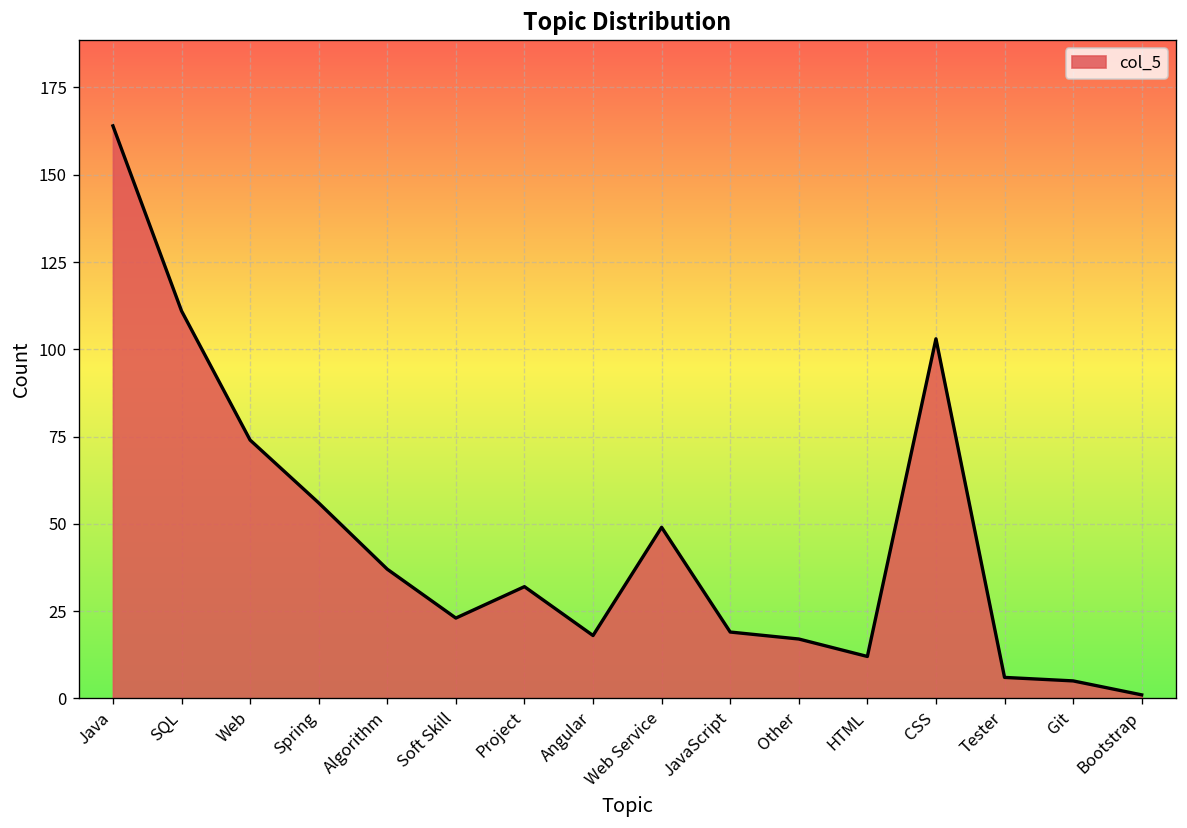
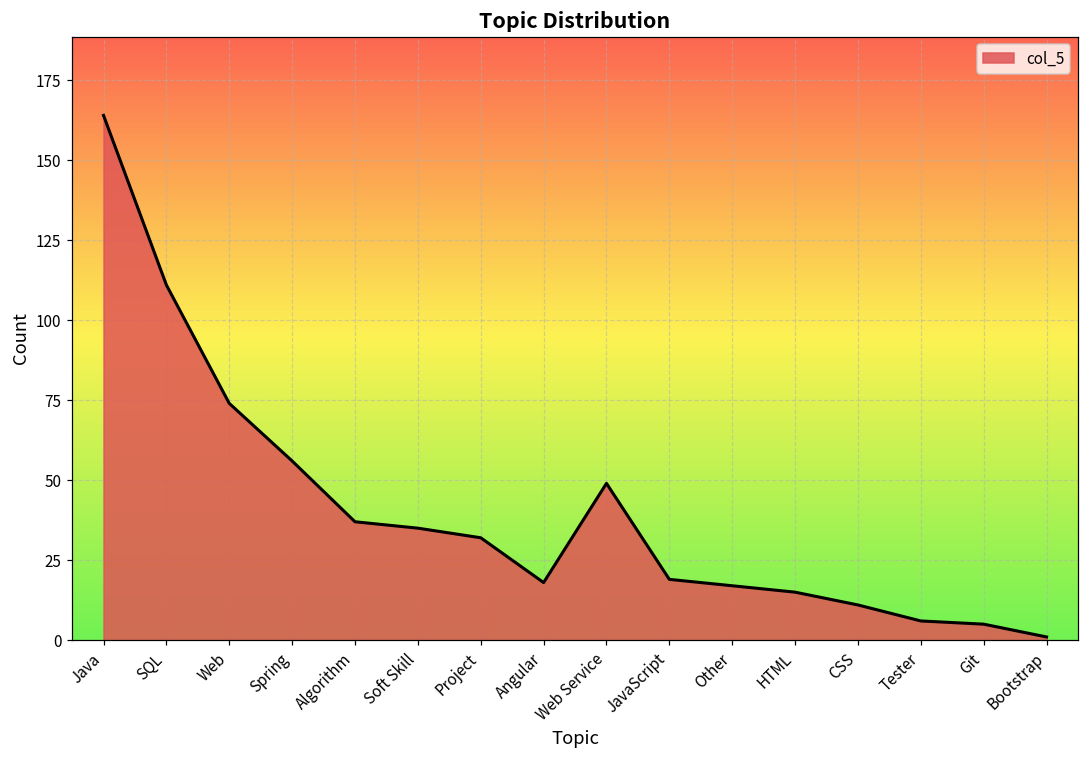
Soft Skill: 23 -> 35
HTML: 12 -> 15
CSS: 103 -> 11
